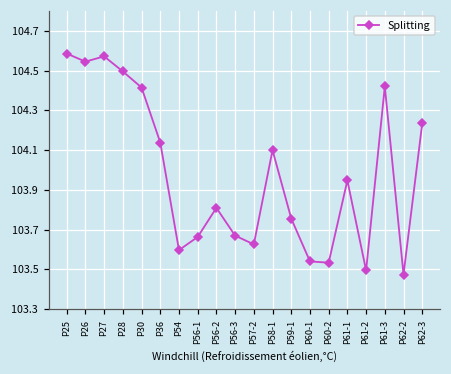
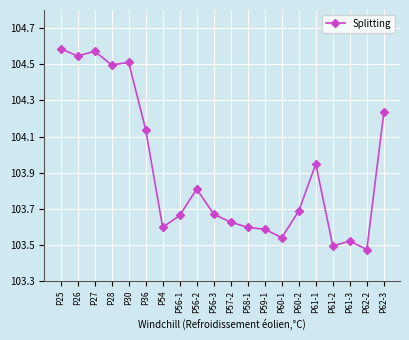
P30: 104.42 -> 104.51
P58-1: 104.10 -> 103.60
P59-1: 103.76 -> 103.59
P60-2: 103.53 -> 103.69
P61-3: 104.42 -> 103.52
